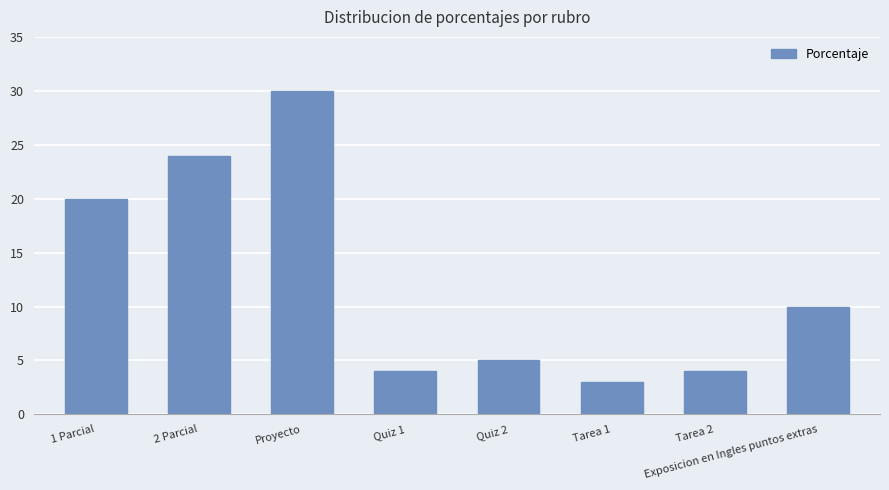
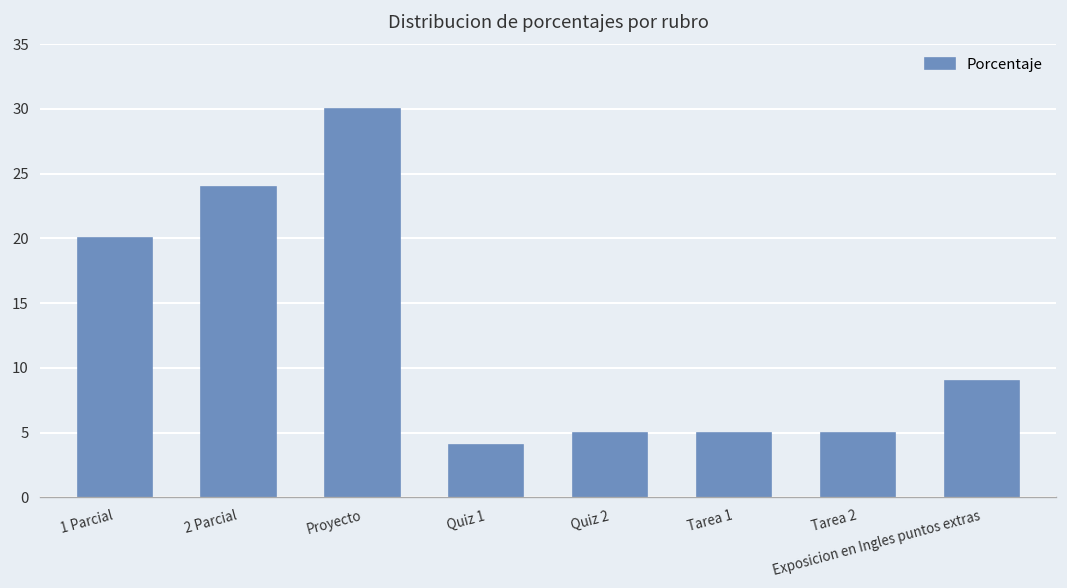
Tarea 1: 3 -> 5
Tarea 2: 4 -> 5
Exposicion en Ingles puntos extras: 10 -> 9
